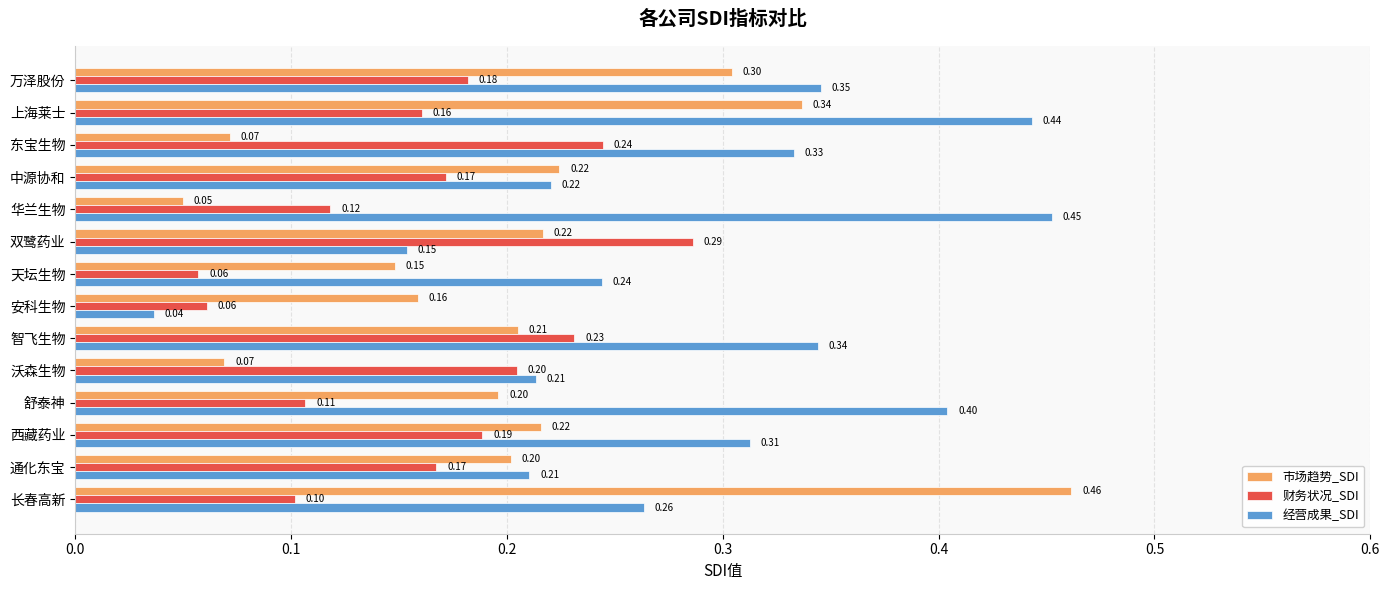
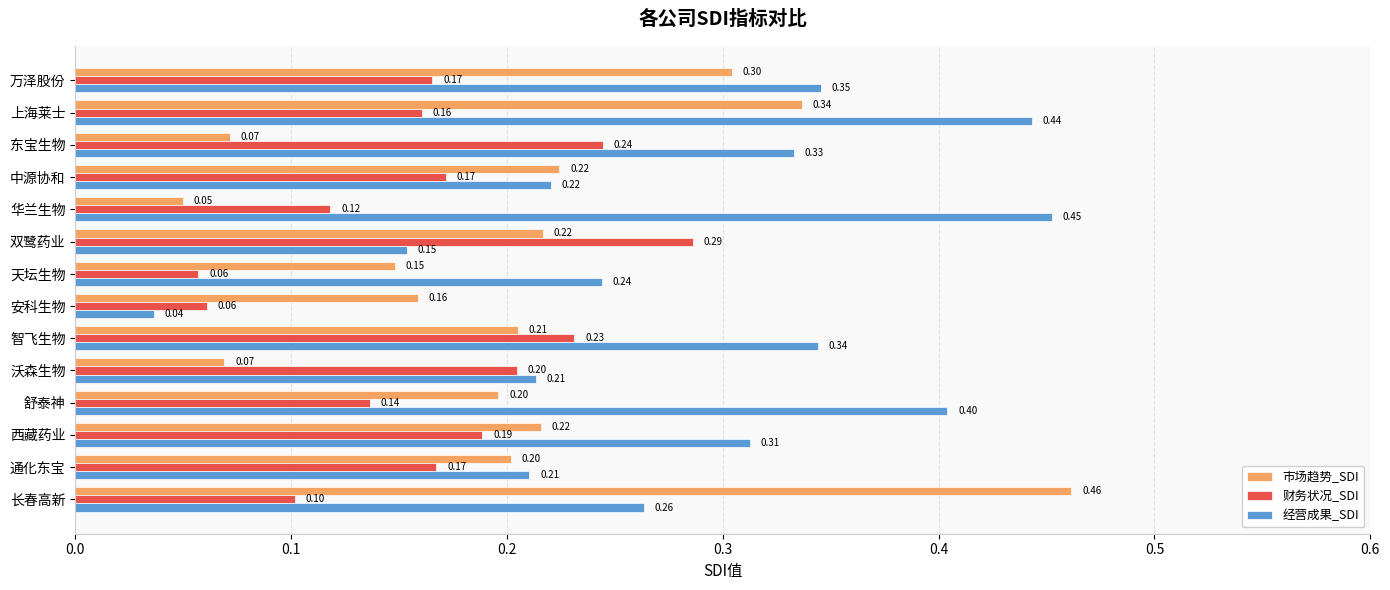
财务状况_SDI, 万泽股份: 0.18 -> 0.17
财务状况_SDI, 舒泰神: 0.11 -> 0.14
